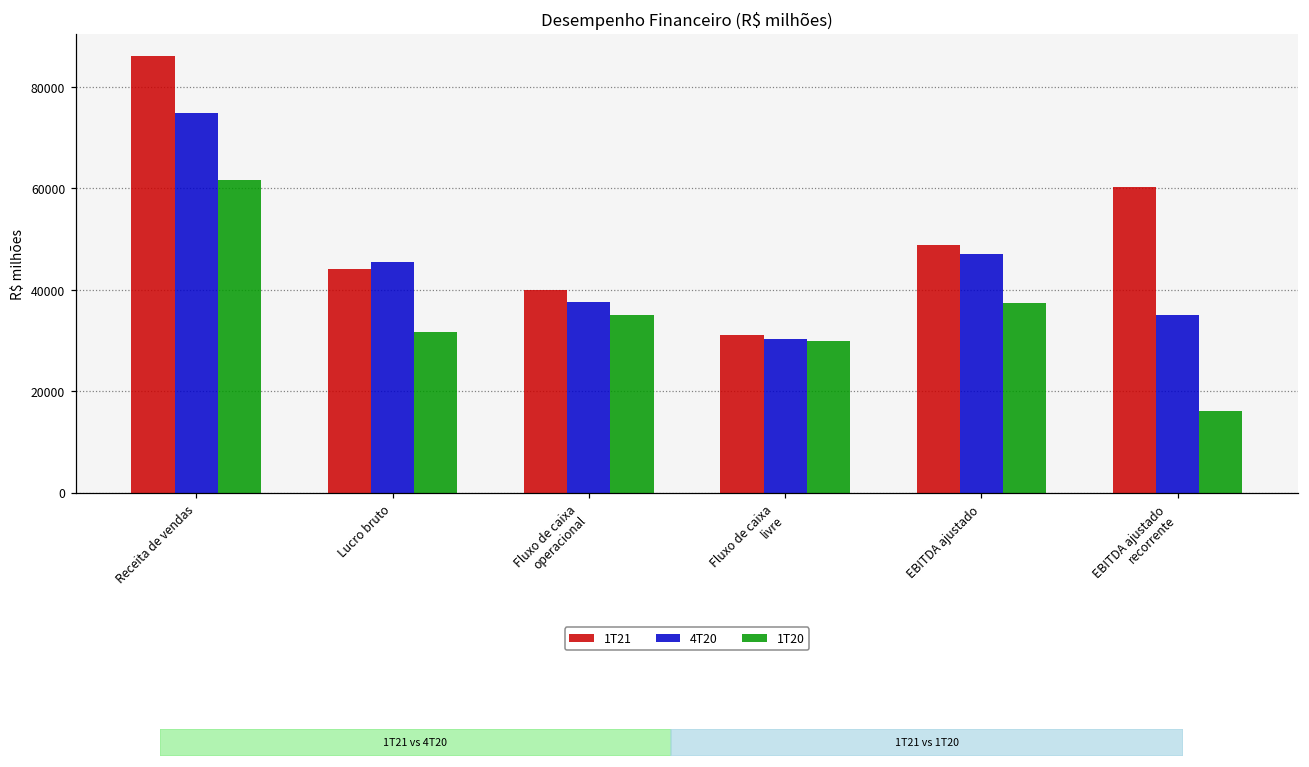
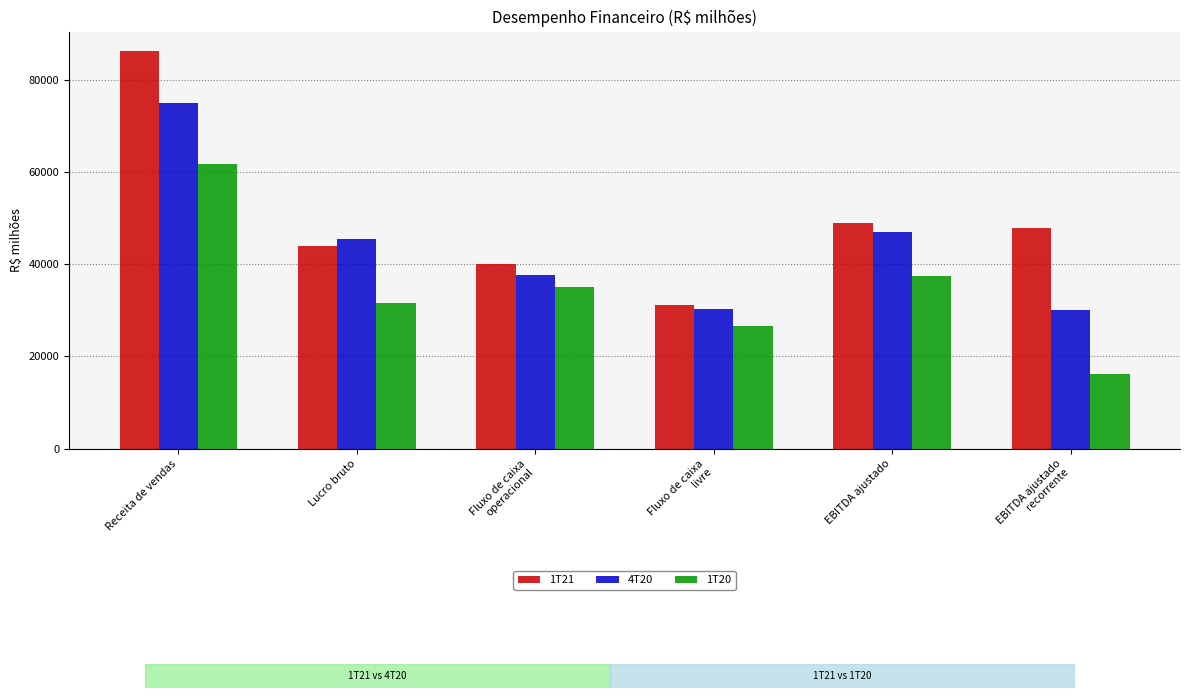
1T20, Fluxo de caixa livre: 30000 -> 27000
1T21, EBITDA ajustado recorrente: 60000 -> 48000
4T20, EBITDA ajustado recorrente: 35000 -> 30000
